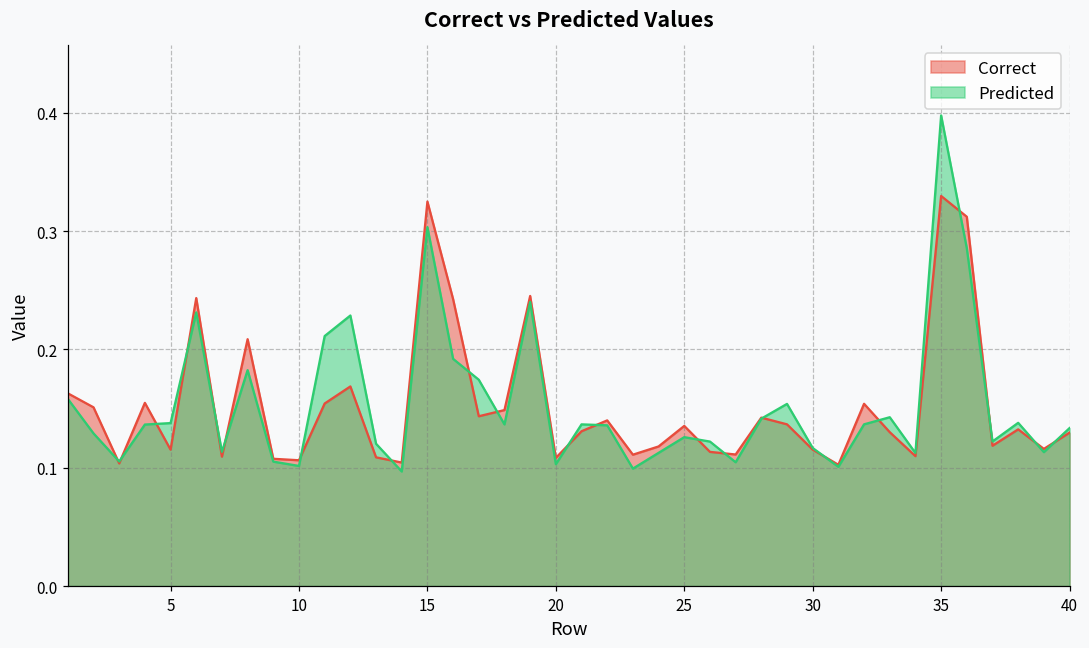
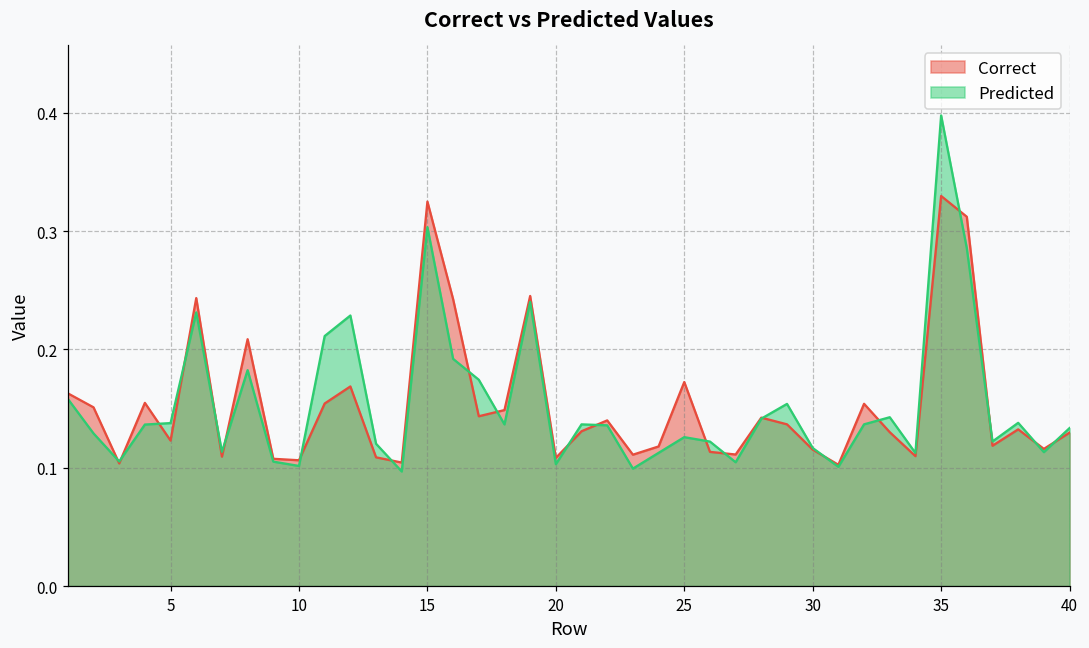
Correct, 5: 0.115 -> 0.123
Correct, 25: 0.135 -> 0.172
